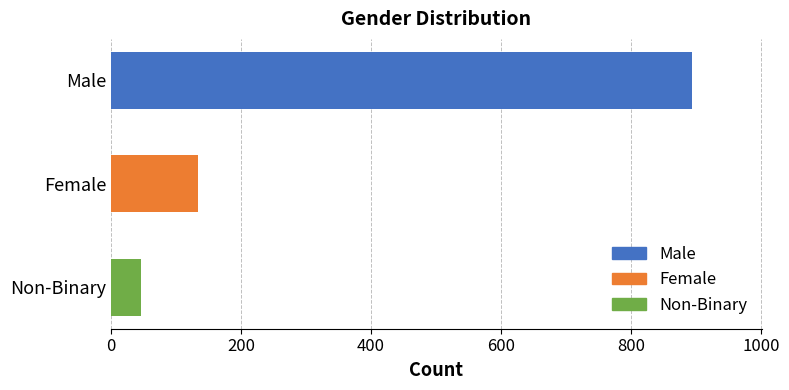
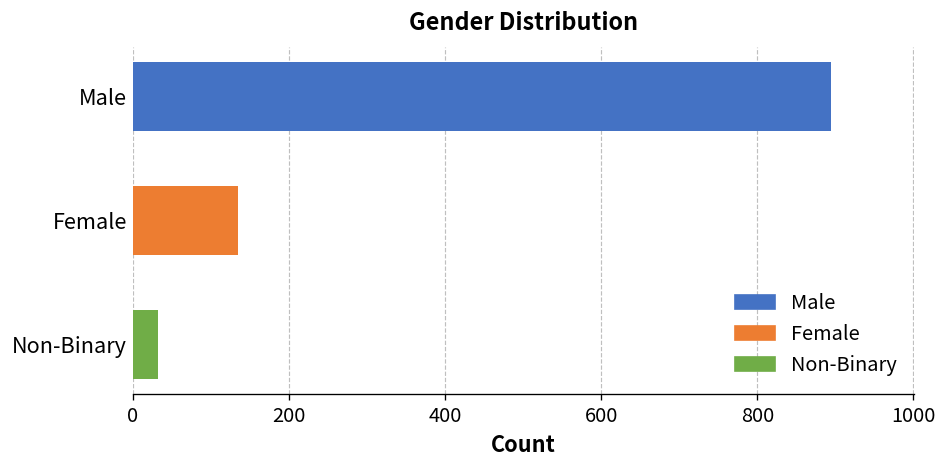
Non-Binary: 50 -> 30
